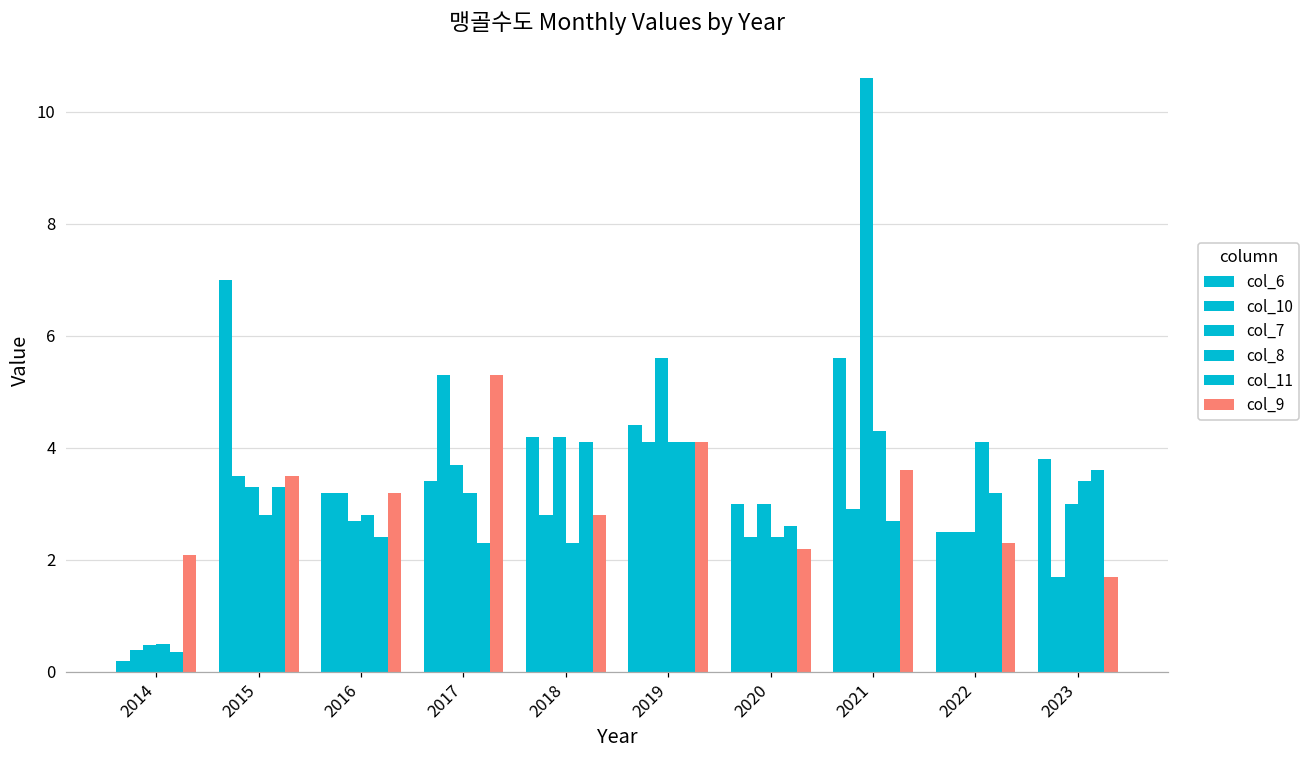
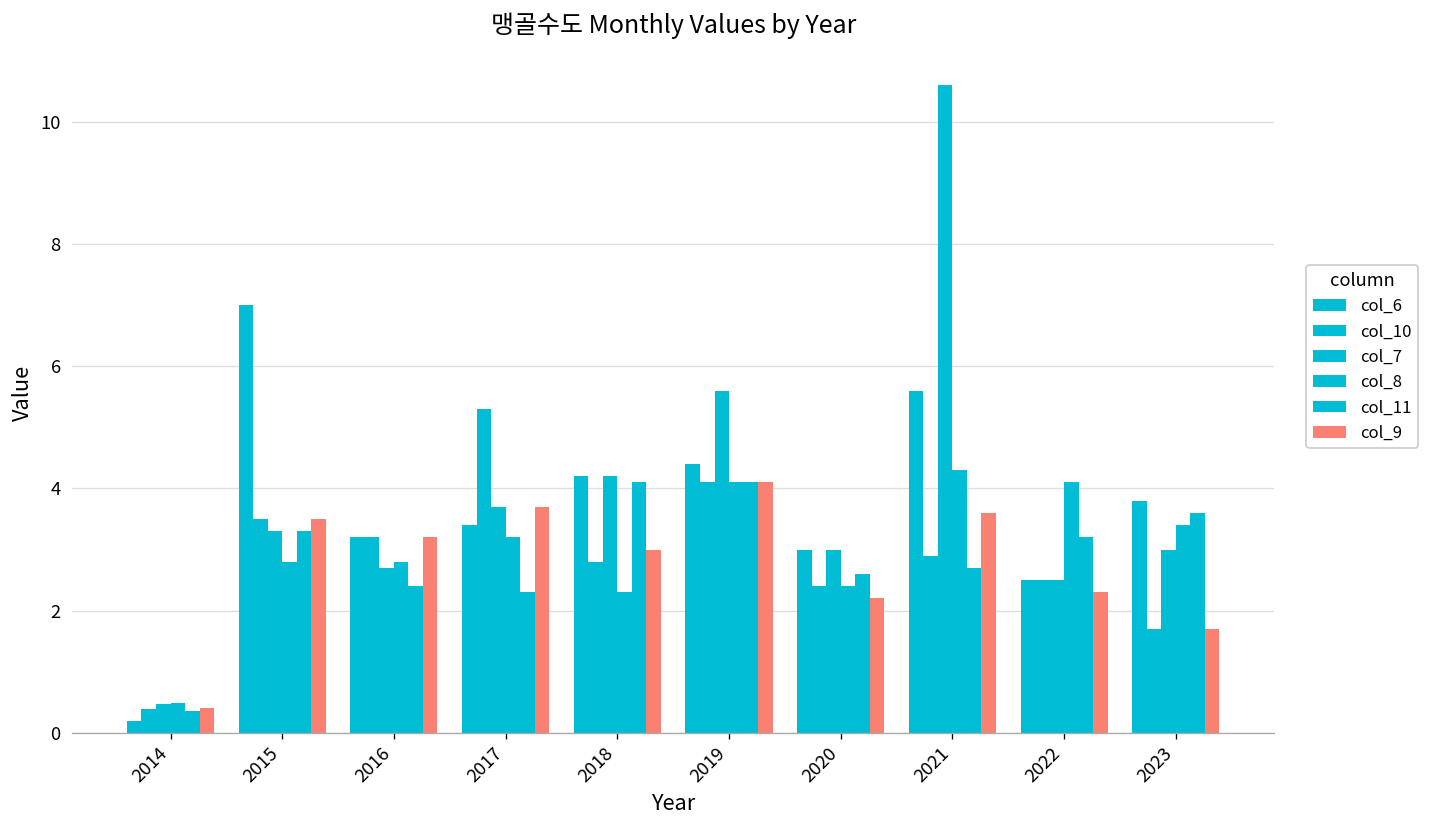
col_9, 2014: 2.1 -> 0.4
col_9, 2017: 5.3 -> 3.7
col_9, 2018: 2.8 -> 3.0
